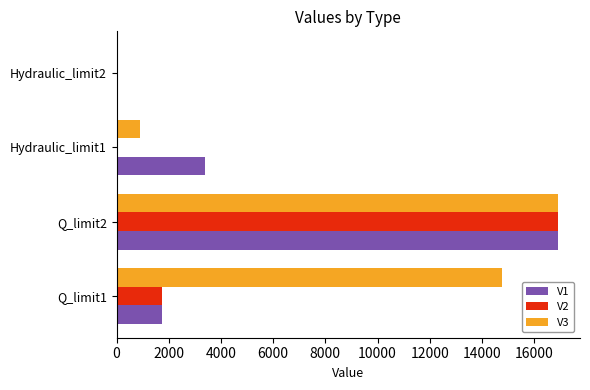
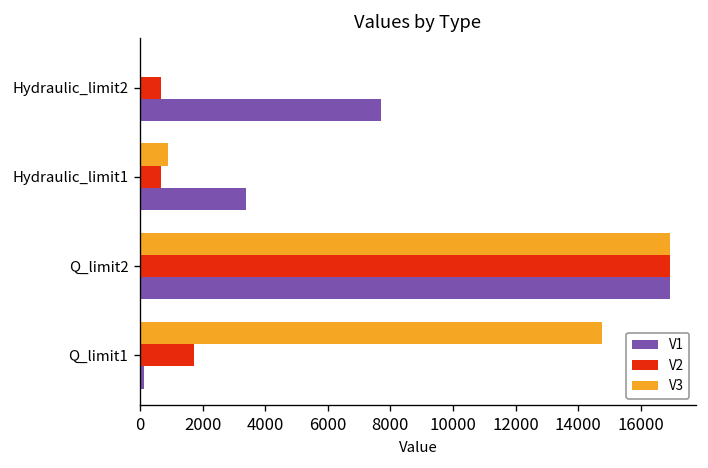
V2, Hydraulic_limit2: 0 -> 700
V1, Hydraulic_limit2: 0 -> 7700
V2, Hydraulic_limit1: 0 -> 700
V1, Q_limit1: 1700 -> 100
